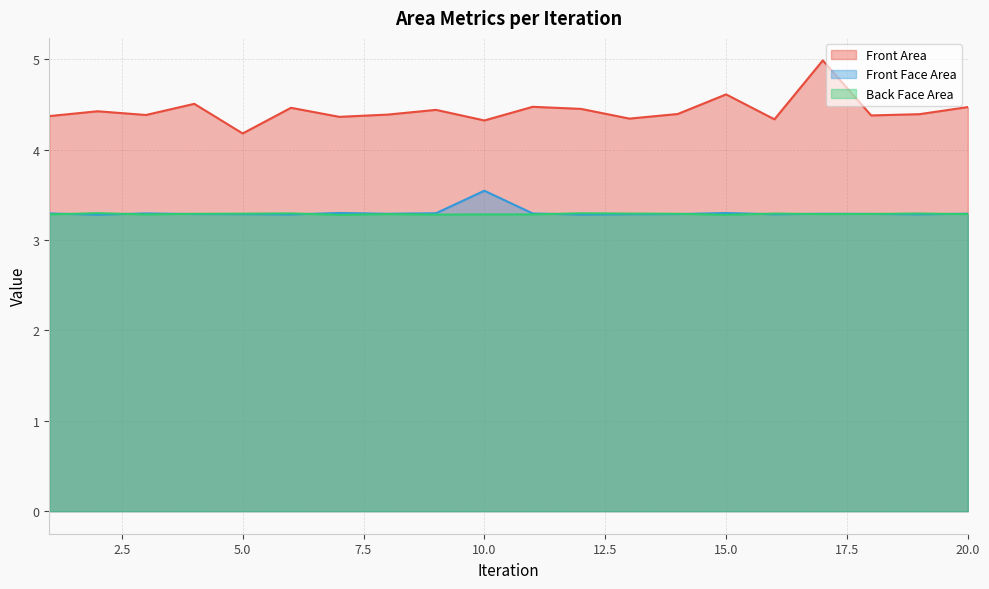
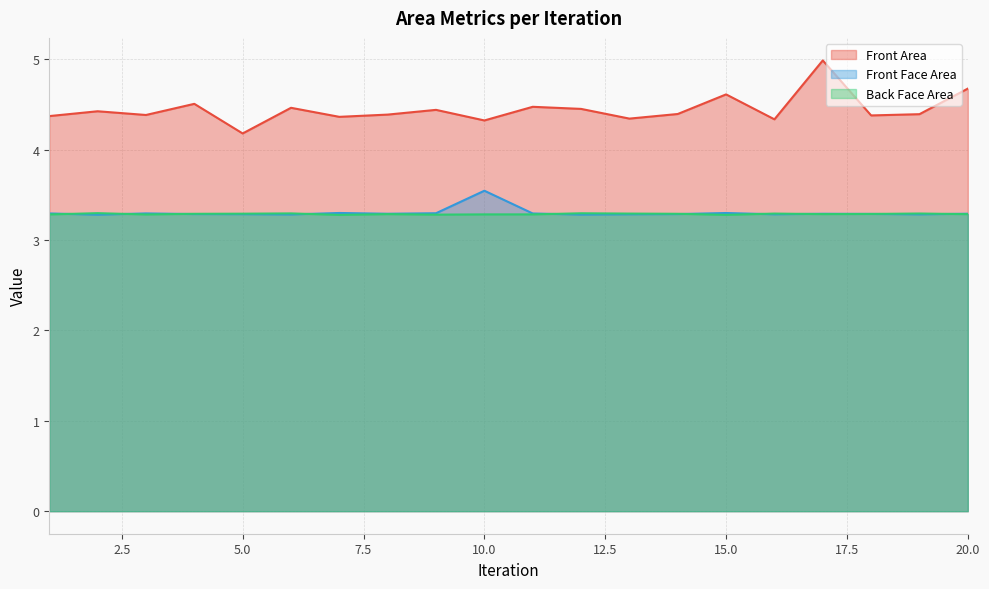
Front Area, 20.0: 4.5 -> 4.7
